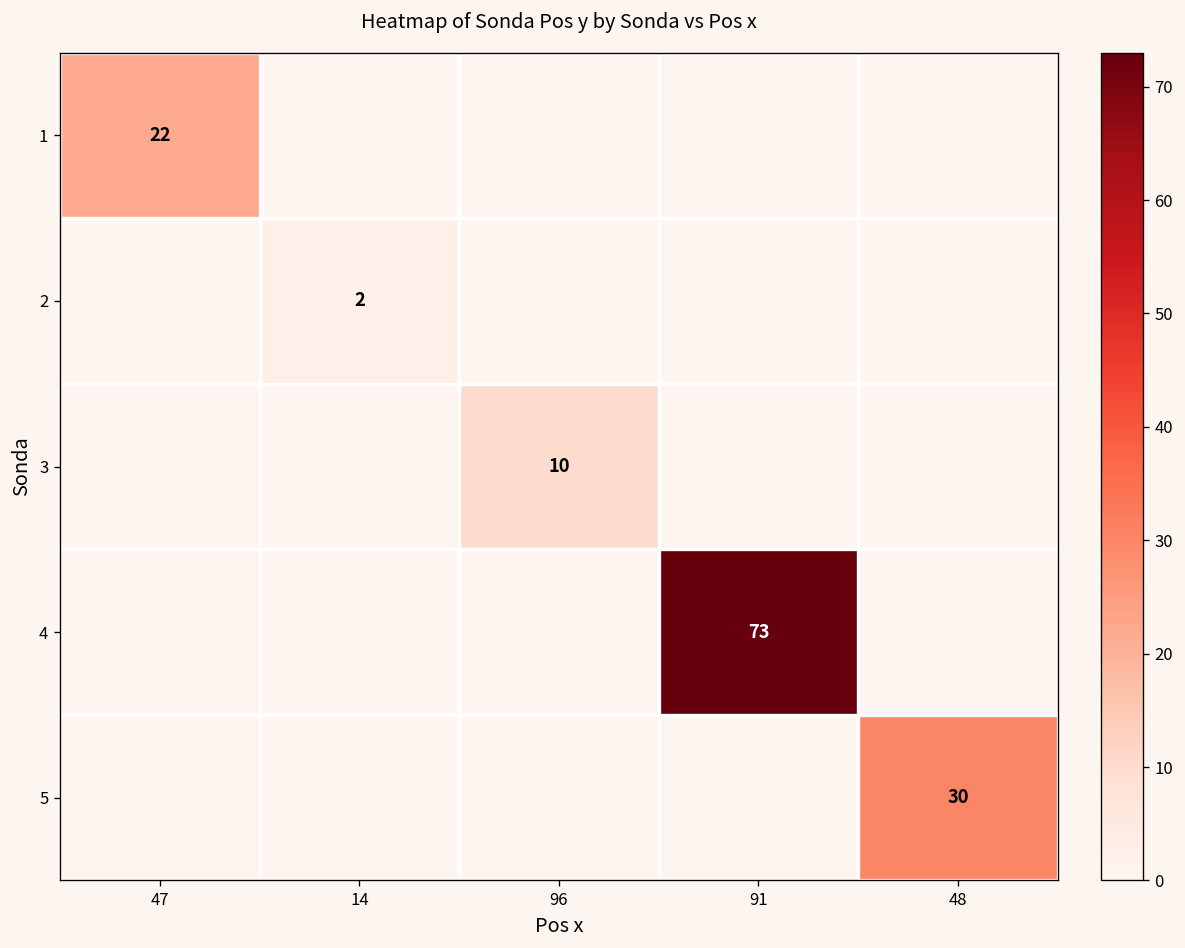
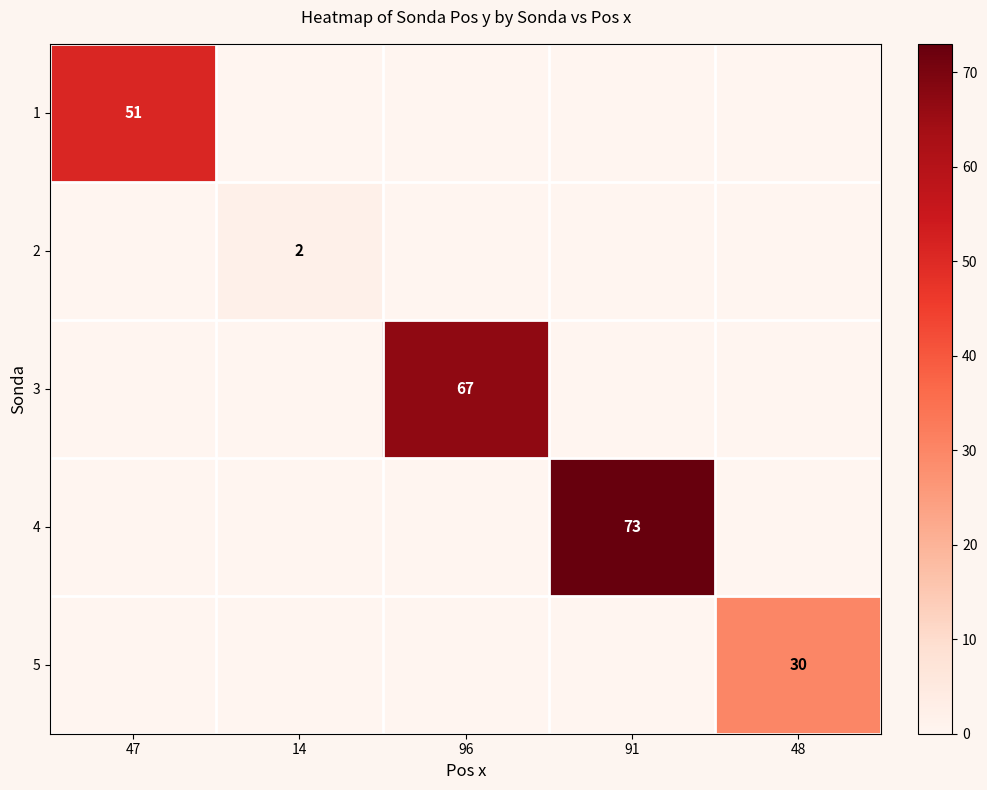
1, 47: 22 -> 51
3, 96: 10 -> 67
